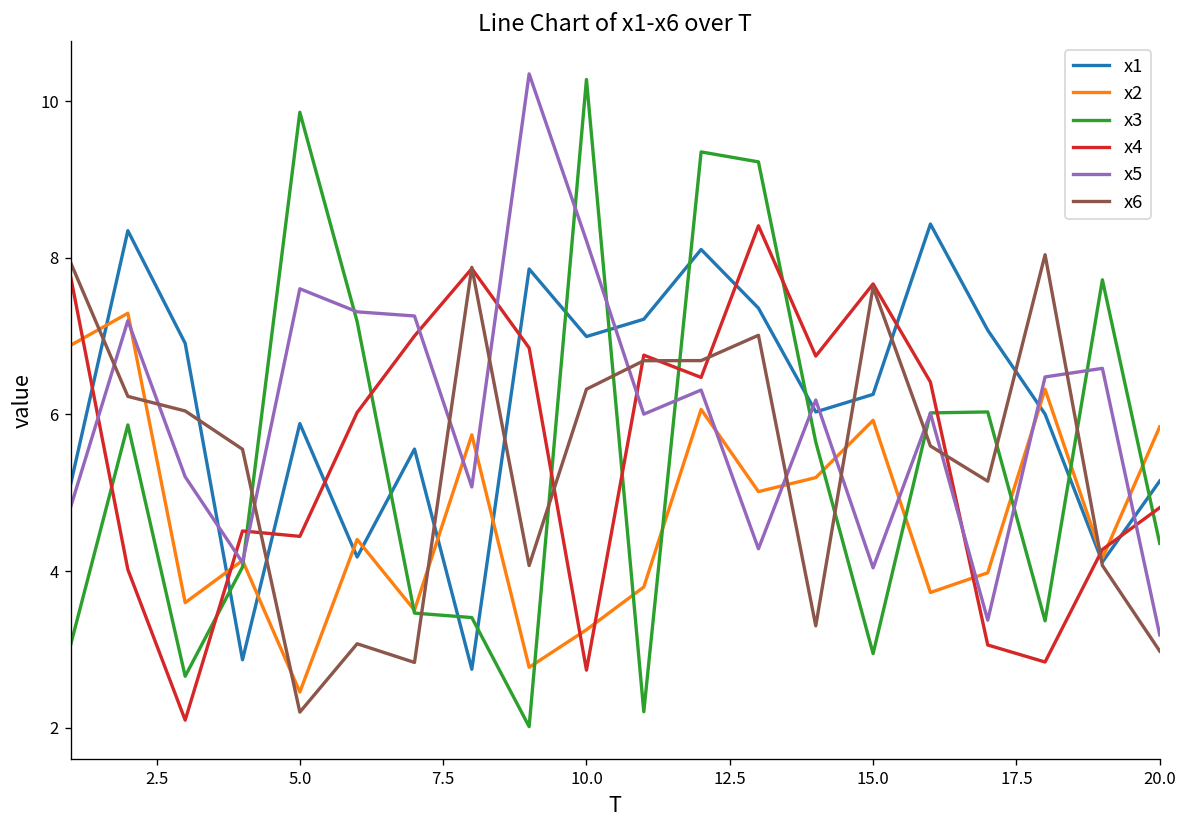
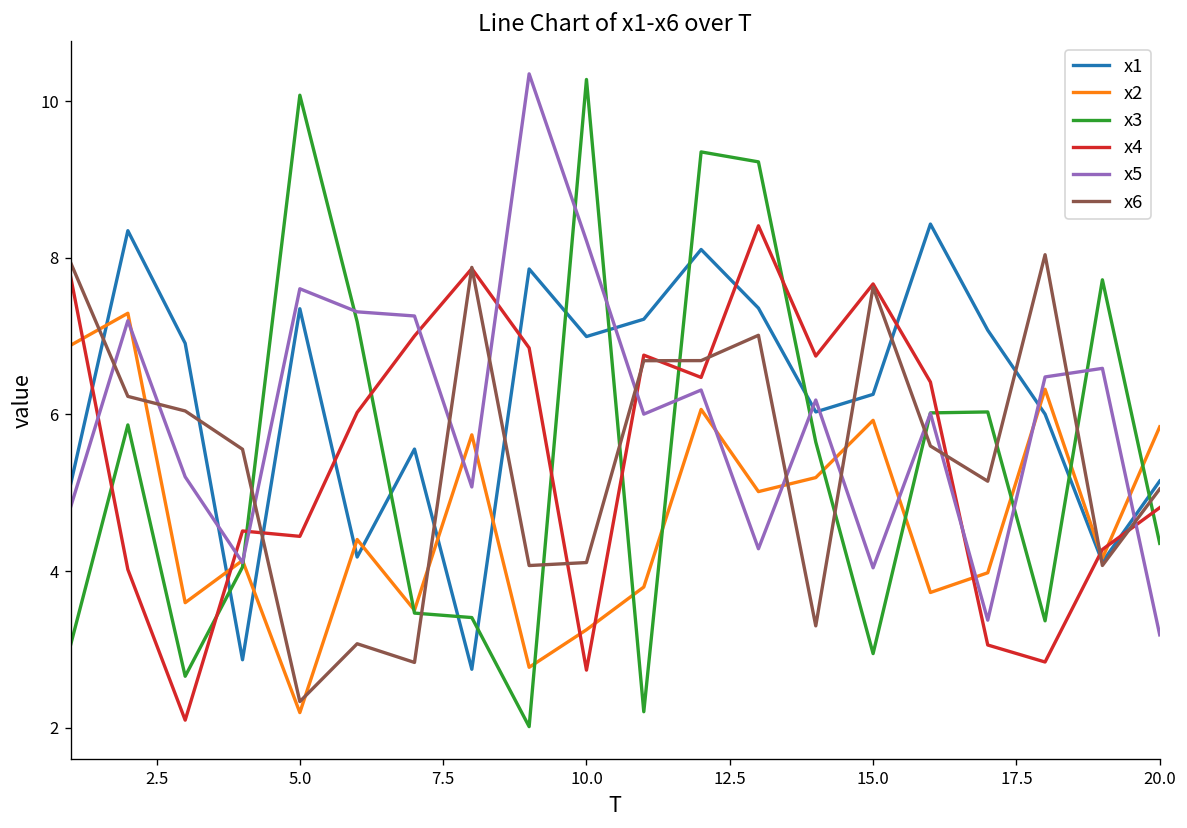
x1, 5.0: 5.9 -> 7.4
x2, 5.0: 2.5 -> 2.2
x3, 5.0: 9.9 -> 10.1
x6, 5.0: 2.2 -> 2.3
x6, 10.0: 6.3 -> 4.1
x6, 20.0: 3.0 -> 5.0
